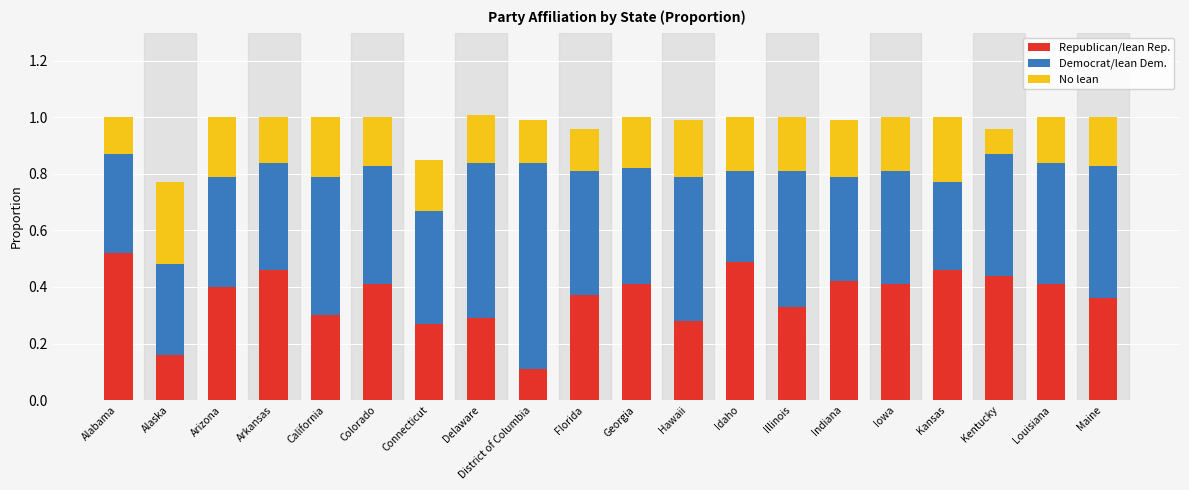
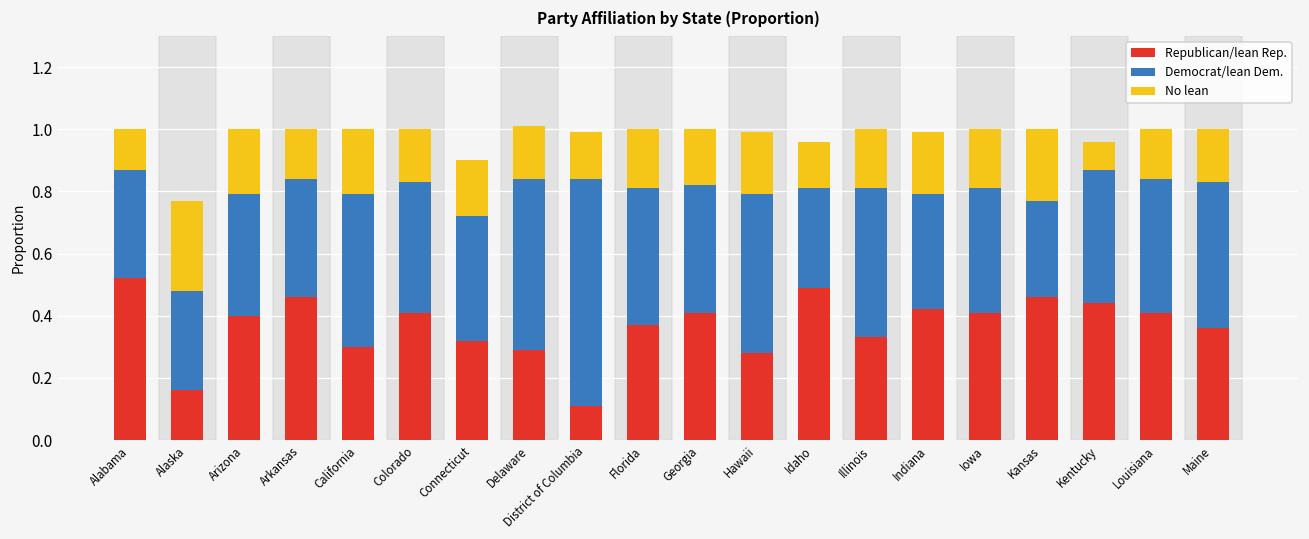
Republican/lean Rep., Connecticut: 0.27 -> 0.32
No lean, Florida: 0.15 -> 0.19
No lean, Idaho: 0.19 -> 0.15
